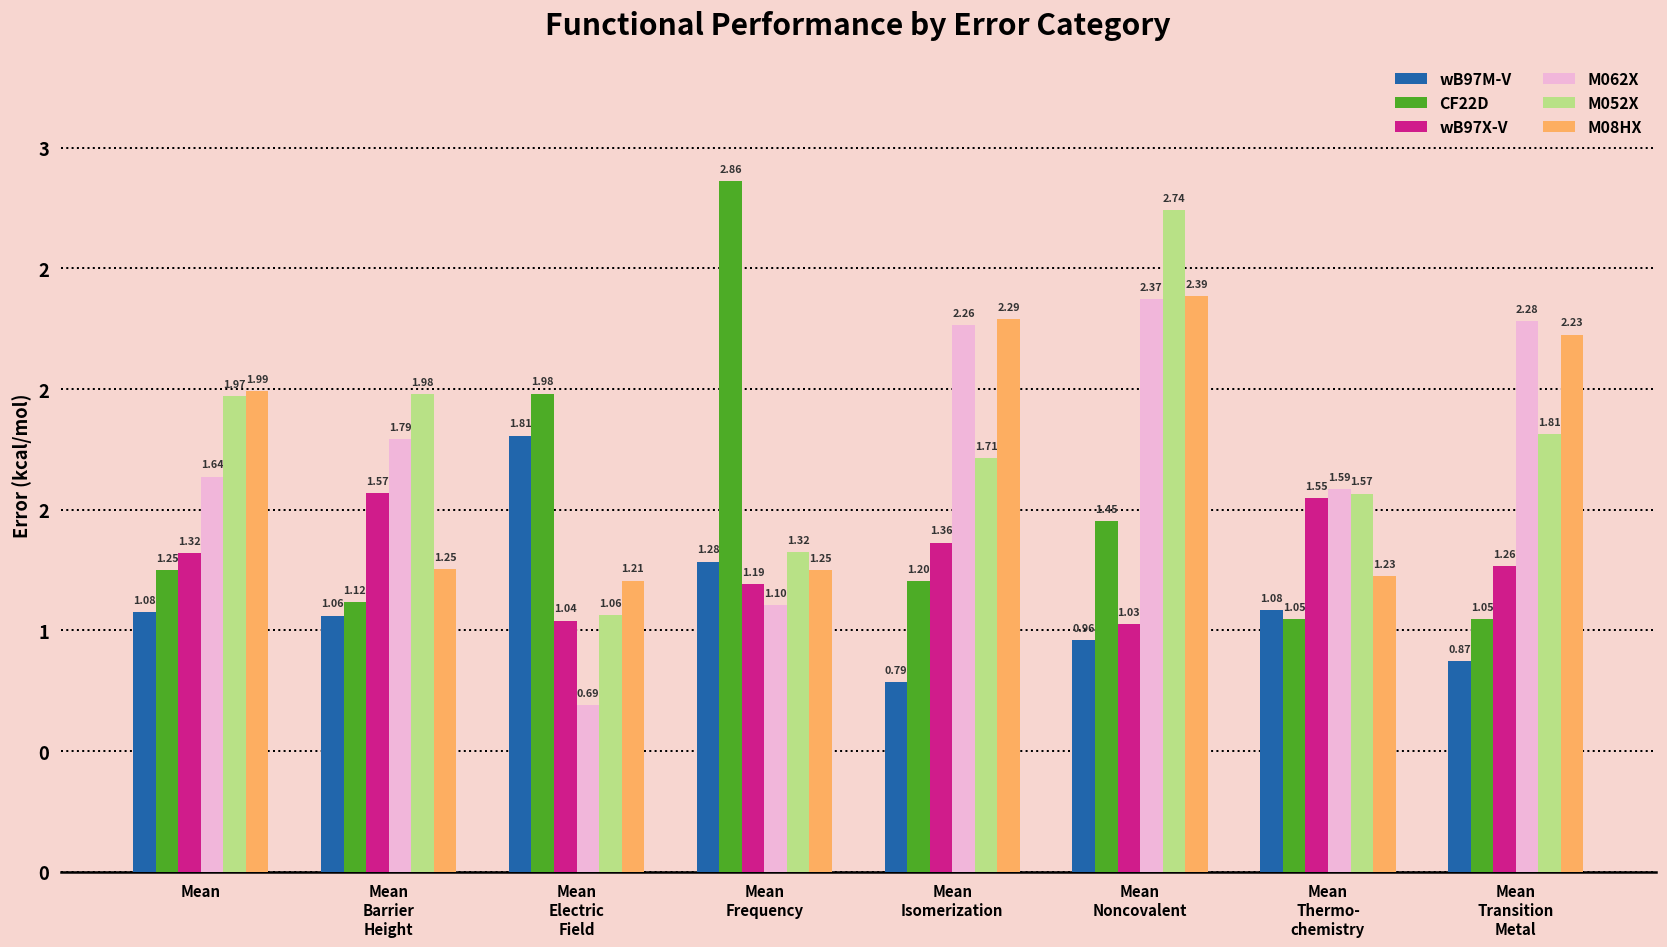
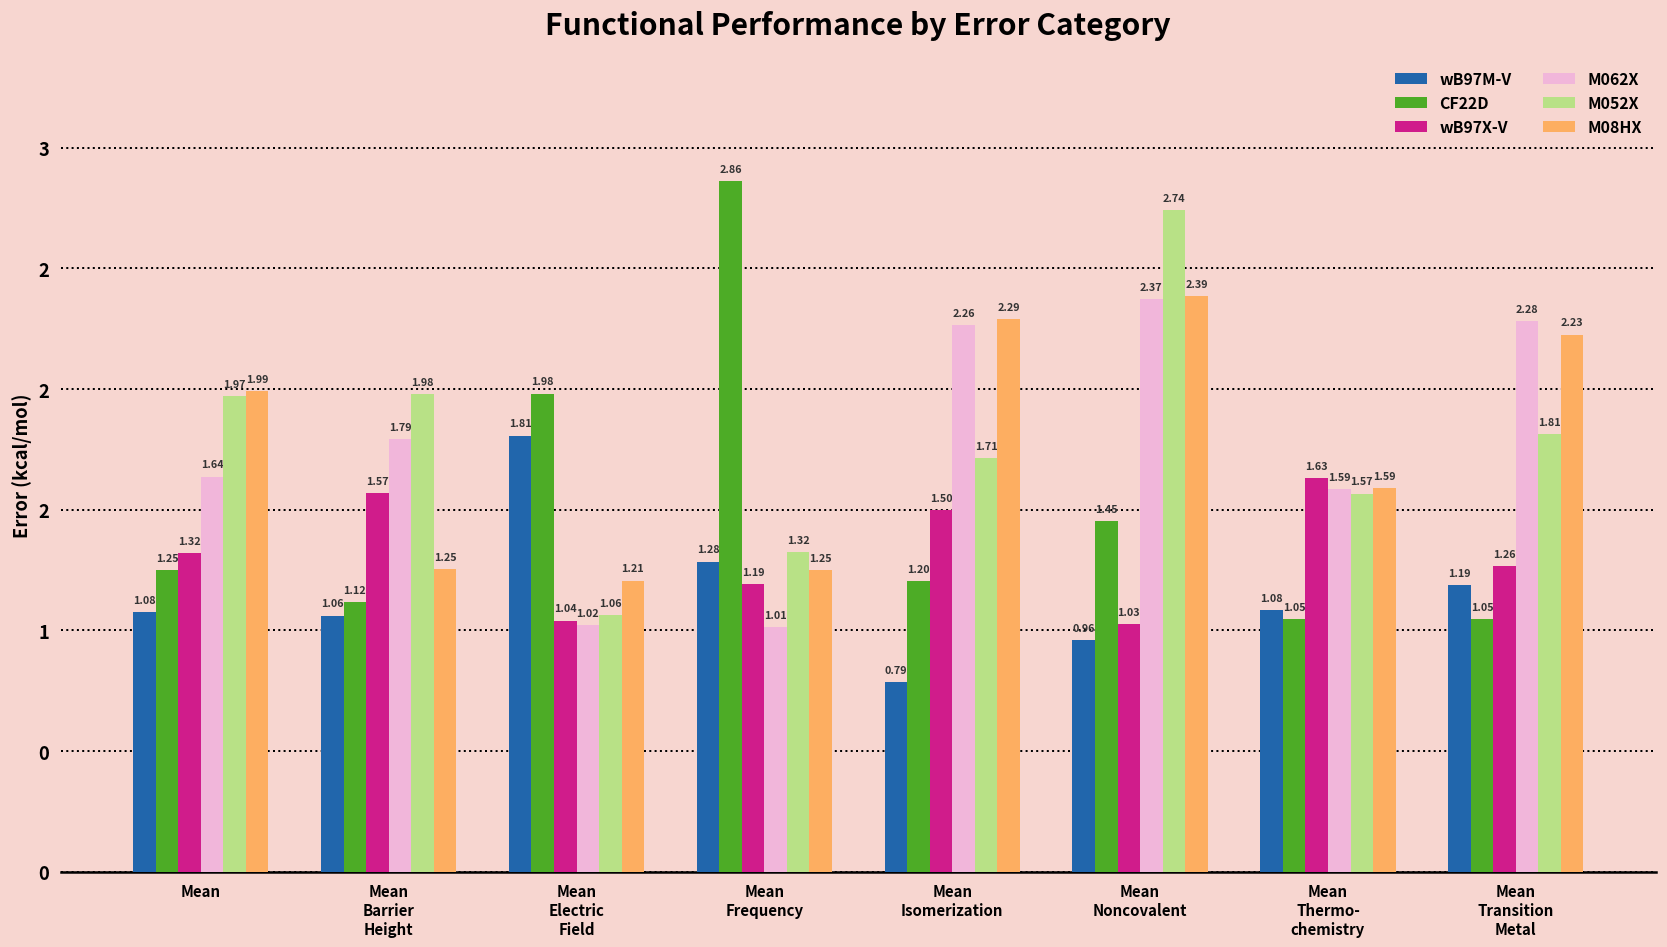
M062X, Mean Electric Field: 0.69 -> 1.02
M062X, Mean Frequency: 1.10 -> 1.01
wB97X-V, Mean Isomerization: 1.36 -> 1.50
wB97X-V, Mean Thermo- chemistry: 1.55 -> 1.63
M08HX, Mean Thermo- chemistry: 1.23 -> 1.59
wB97M-V, Mean Transition Metal: 0.87 -> 1.19
